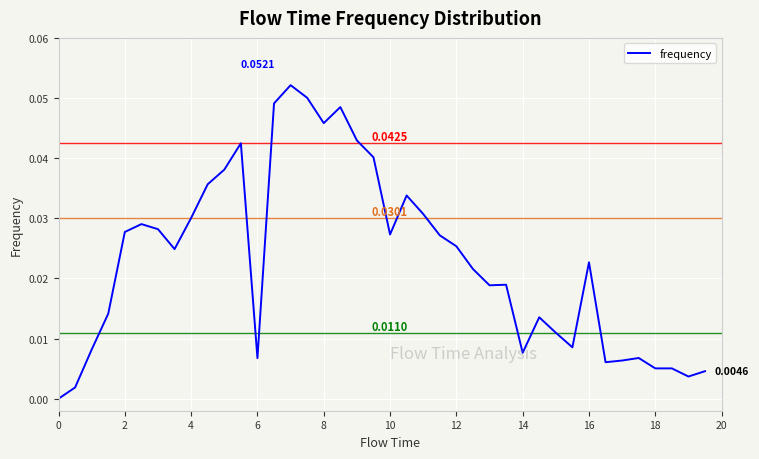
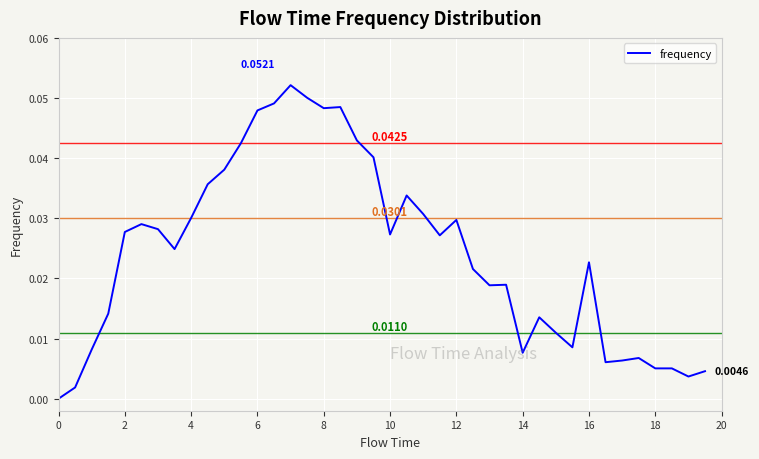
6: 0.007 -> 0.048
8: 0.046 -> 0.048
12: 0.025 -> 0.030
